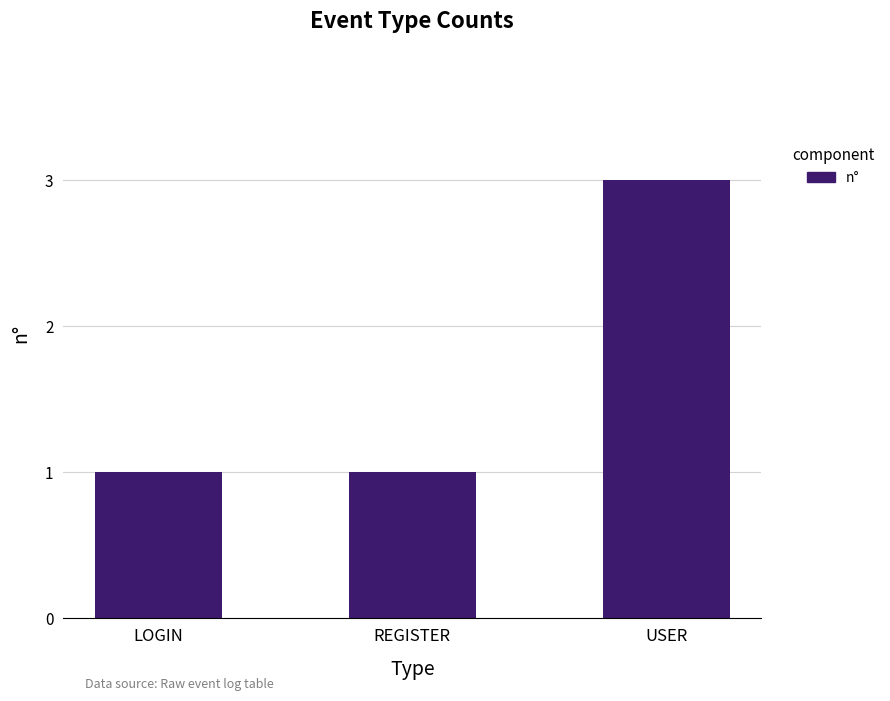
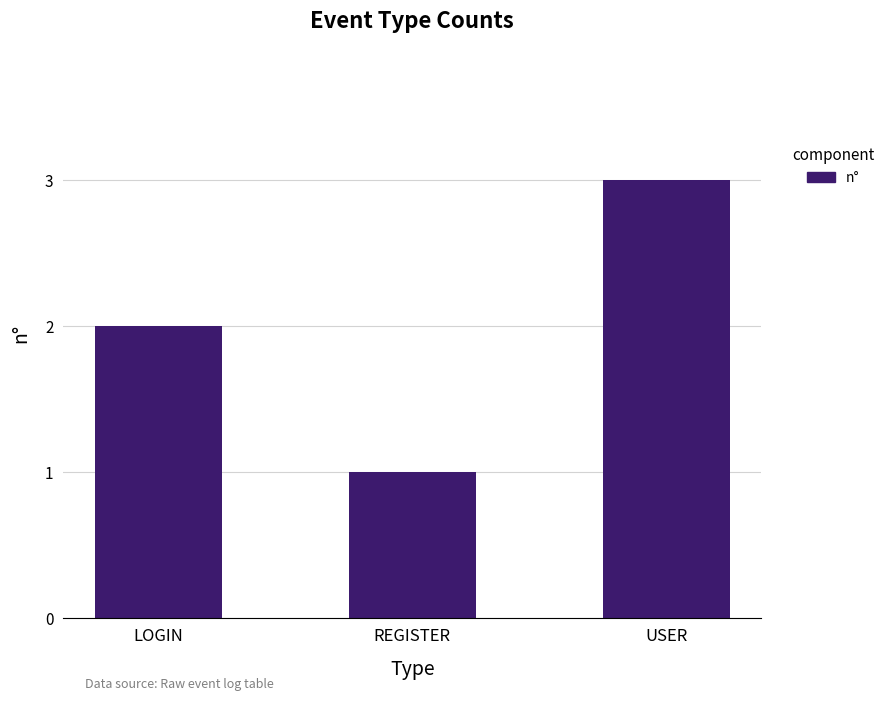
LOGIN: 1 -> 2
